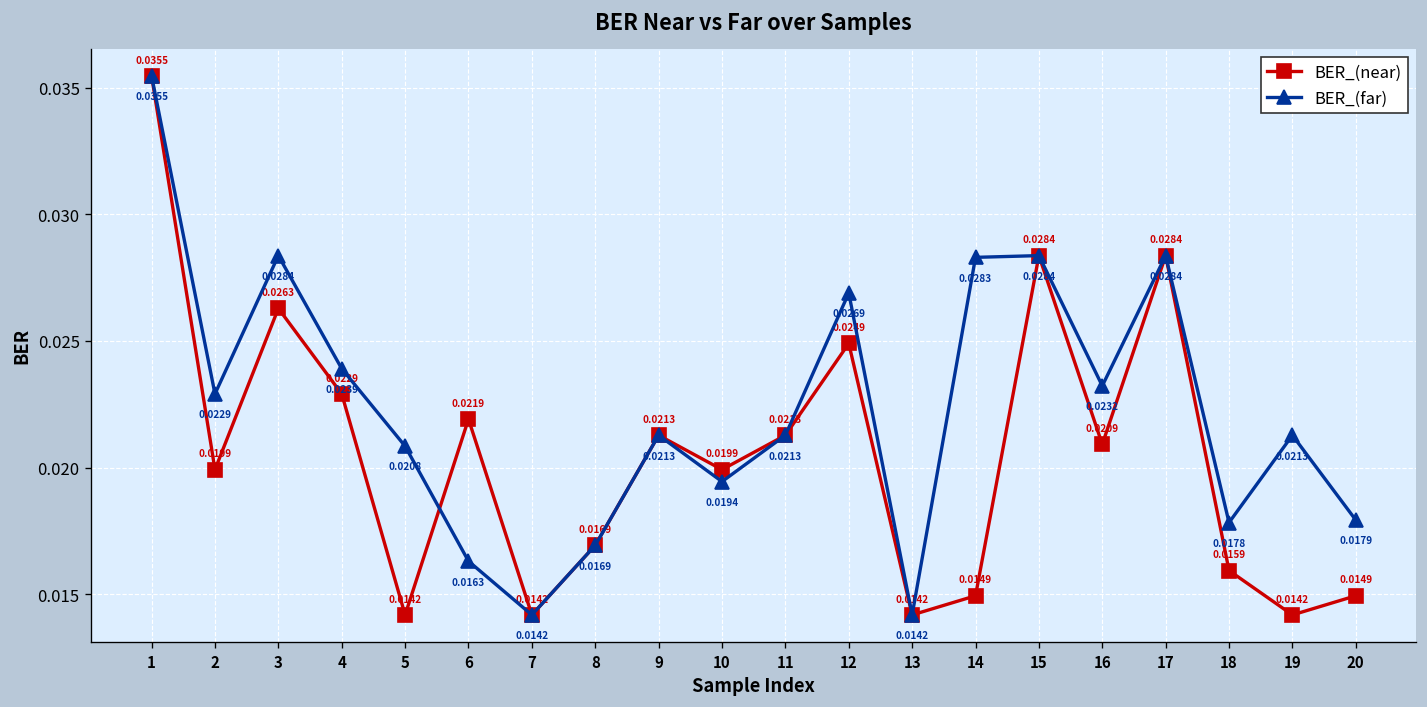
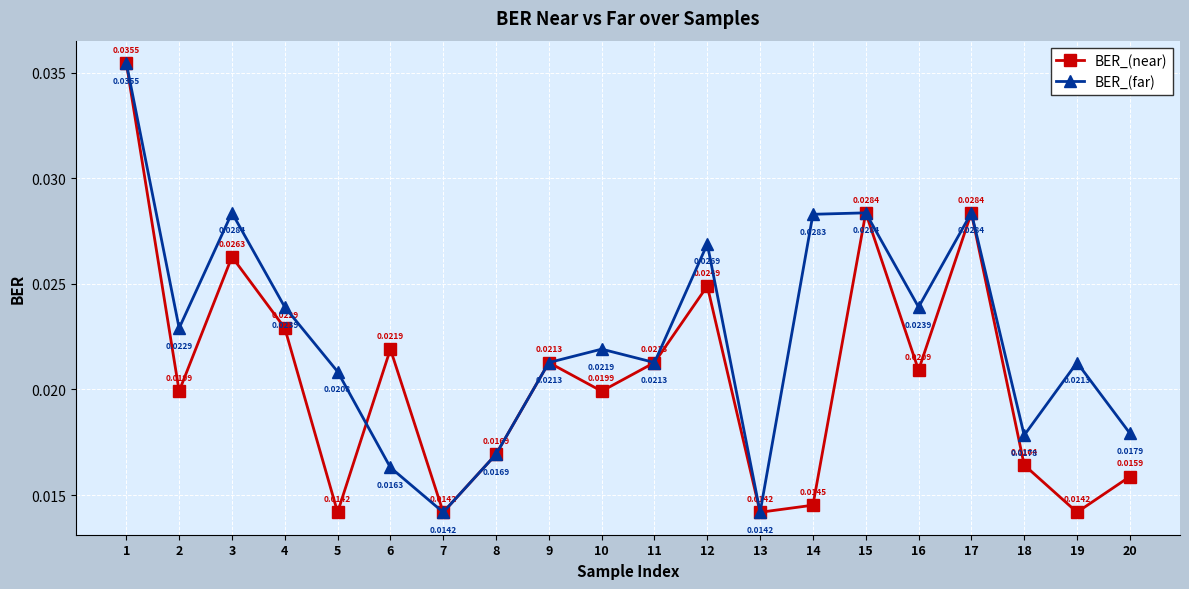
BER_(far), 10: 0.0194 -> 0.0219
BER_(near), 14: 0.0149 -> 0.0145
BER_(far), 16: 0.0232 -> 0.0239
BER_(near), 18: 0.0159 -> 0.0164
BER_(near), 20: 0.0149 -> 0.0159
